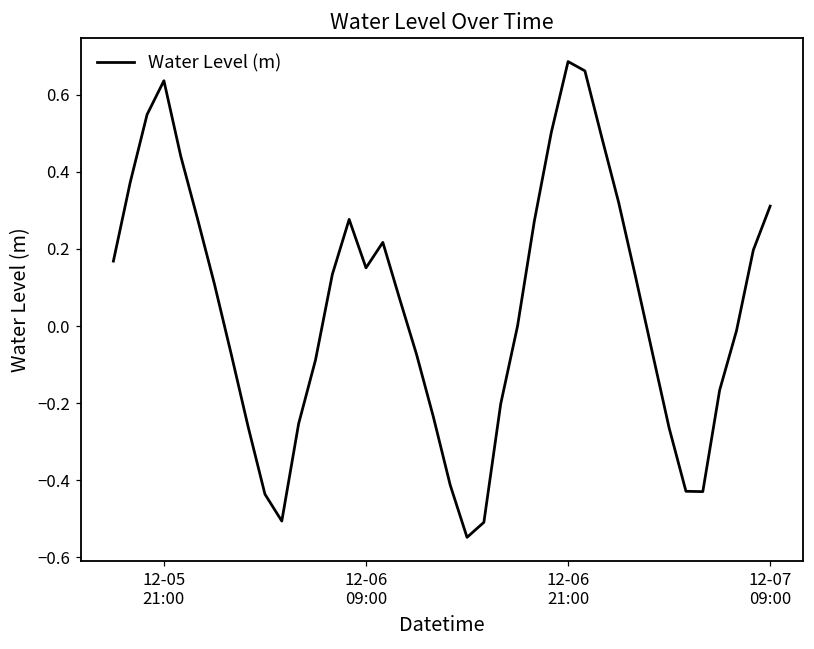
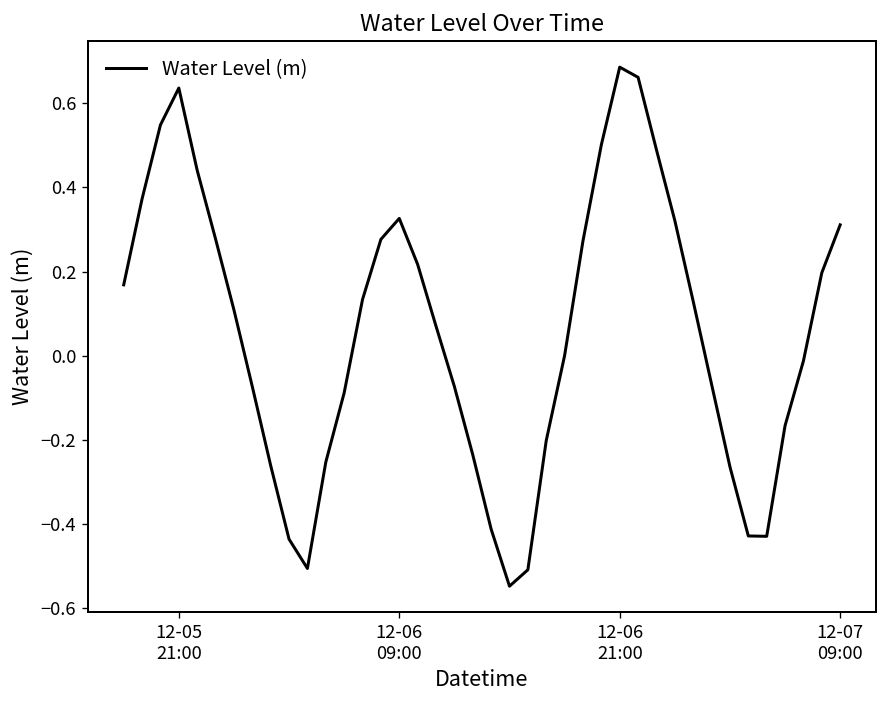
12-06 09:00: 0.15 -> 0.33
